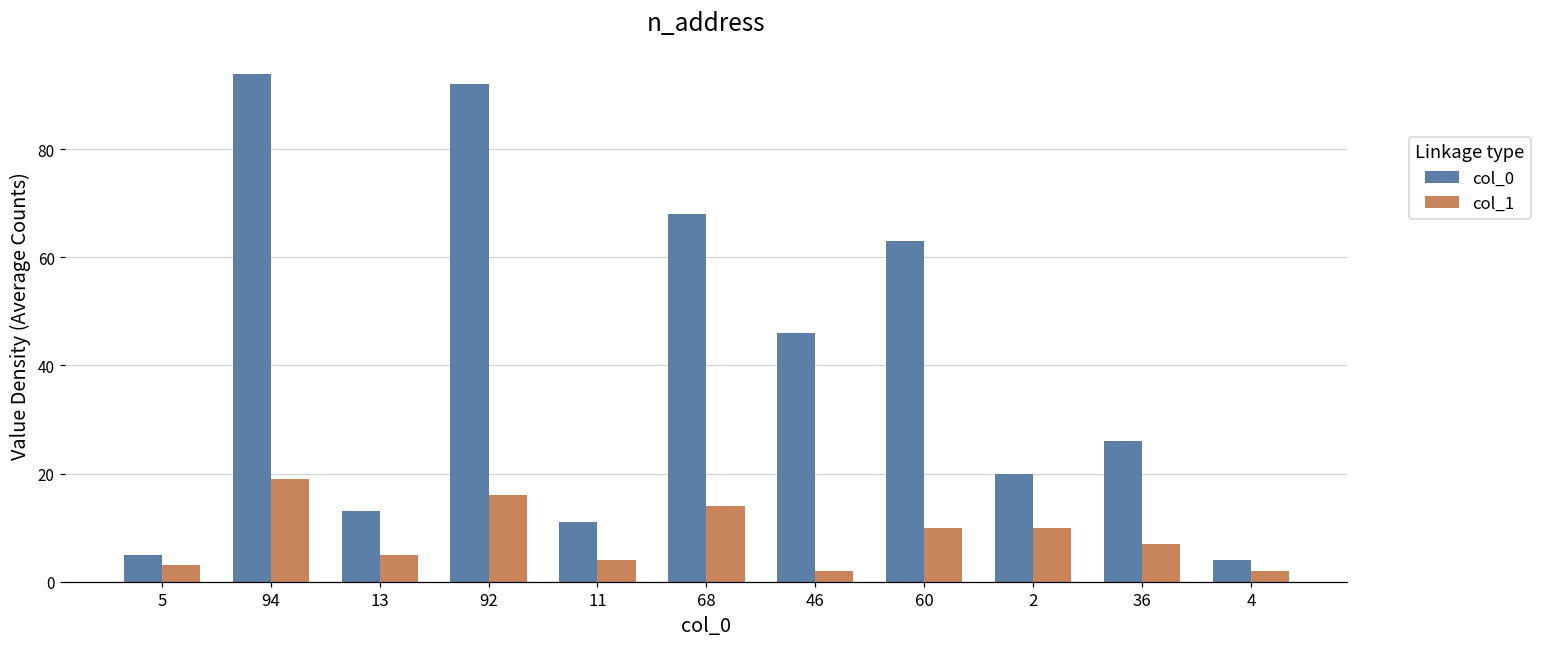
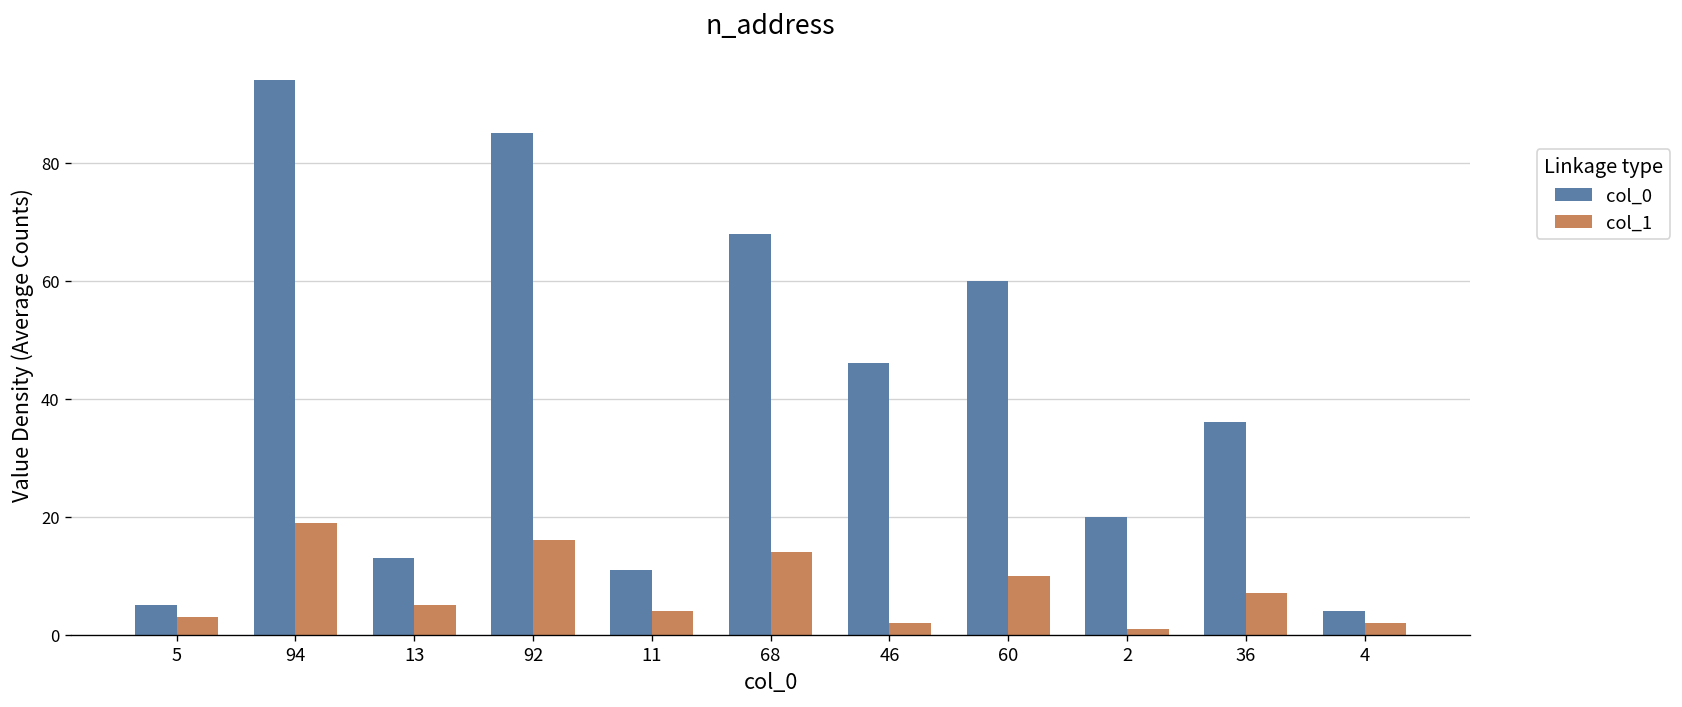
col_0, 92: 92 -> 85
col_0, 60: 63 -> 60
col_1, 2: 10 -> 1
col_0, 36: 26 -> 36
